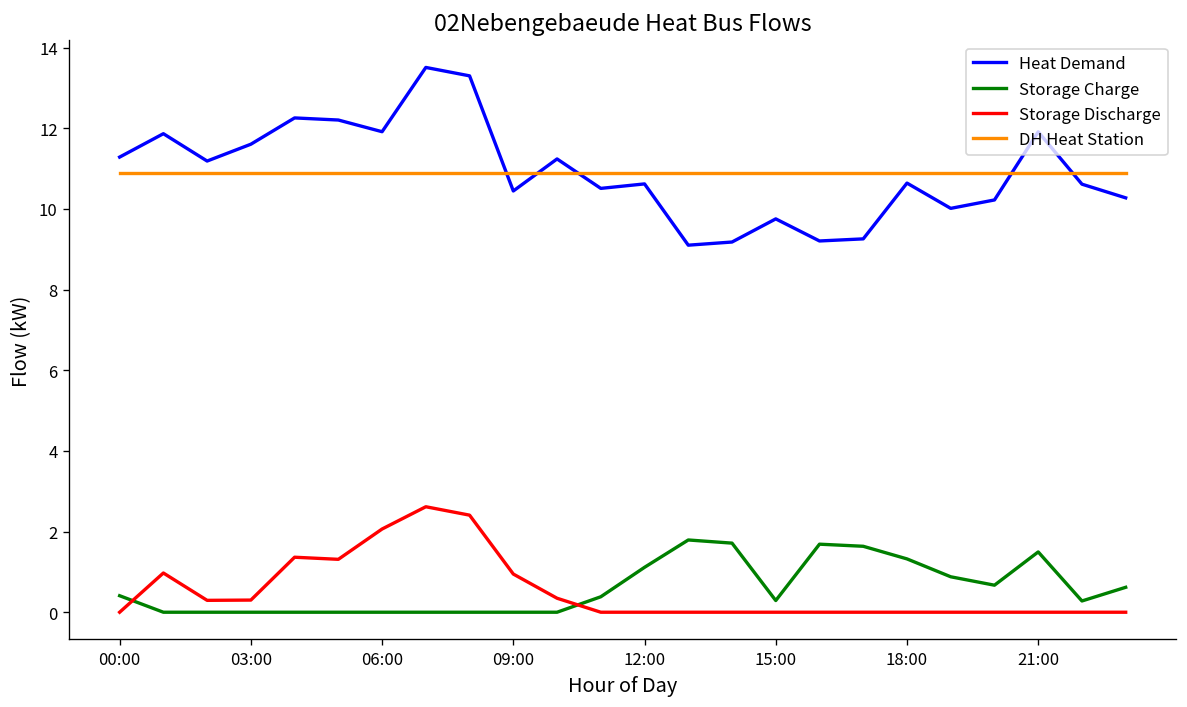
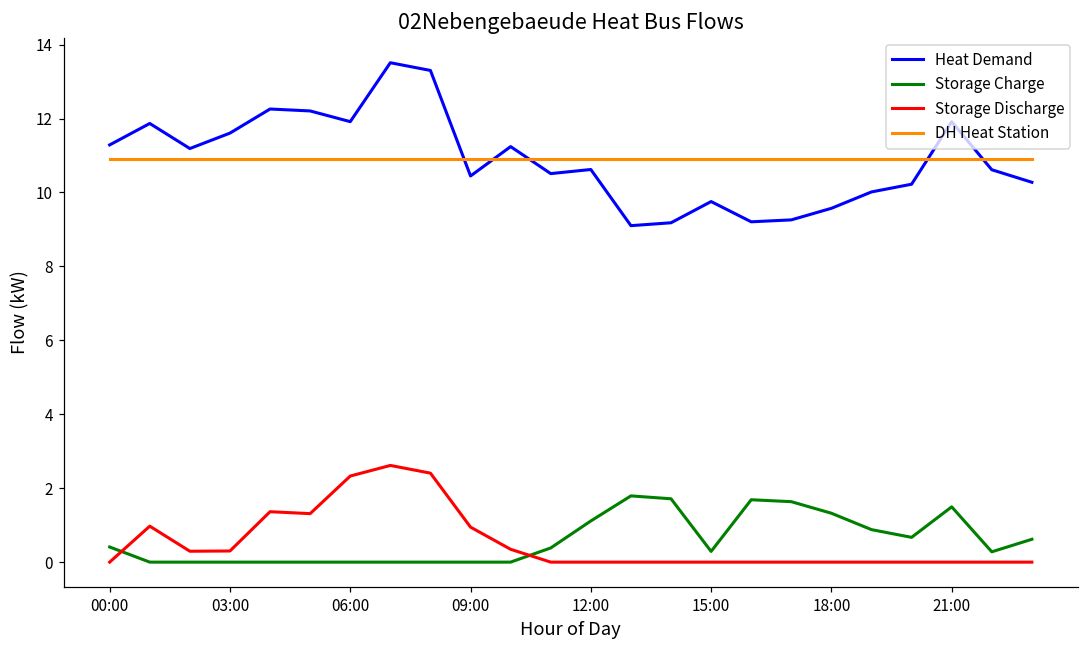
Storage Discharge, 06:00: 2.1 -> 2.3
Heat Demand, 18:00: 10.6 -> 9.6
